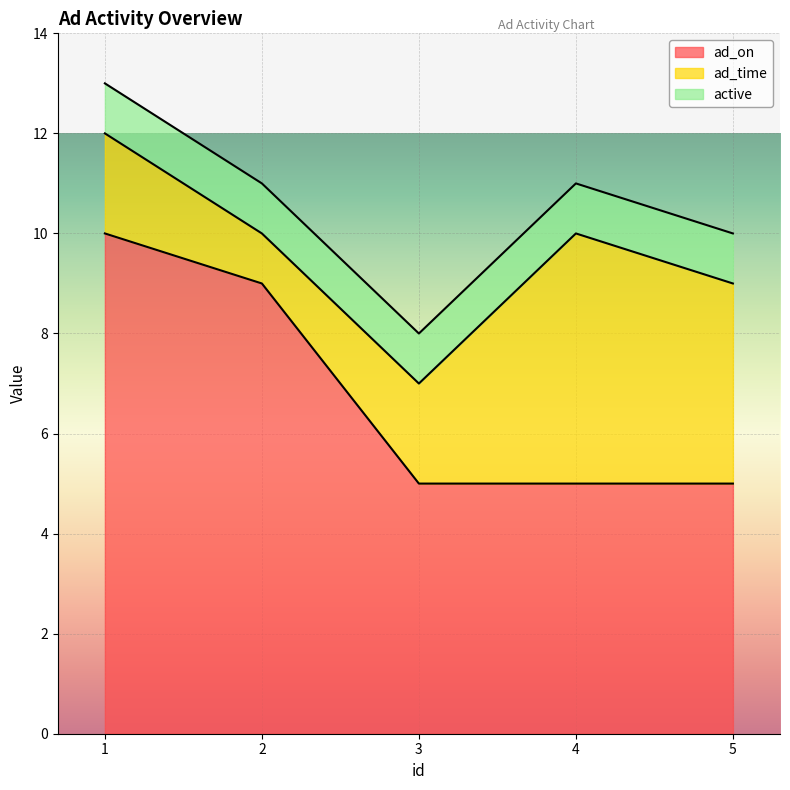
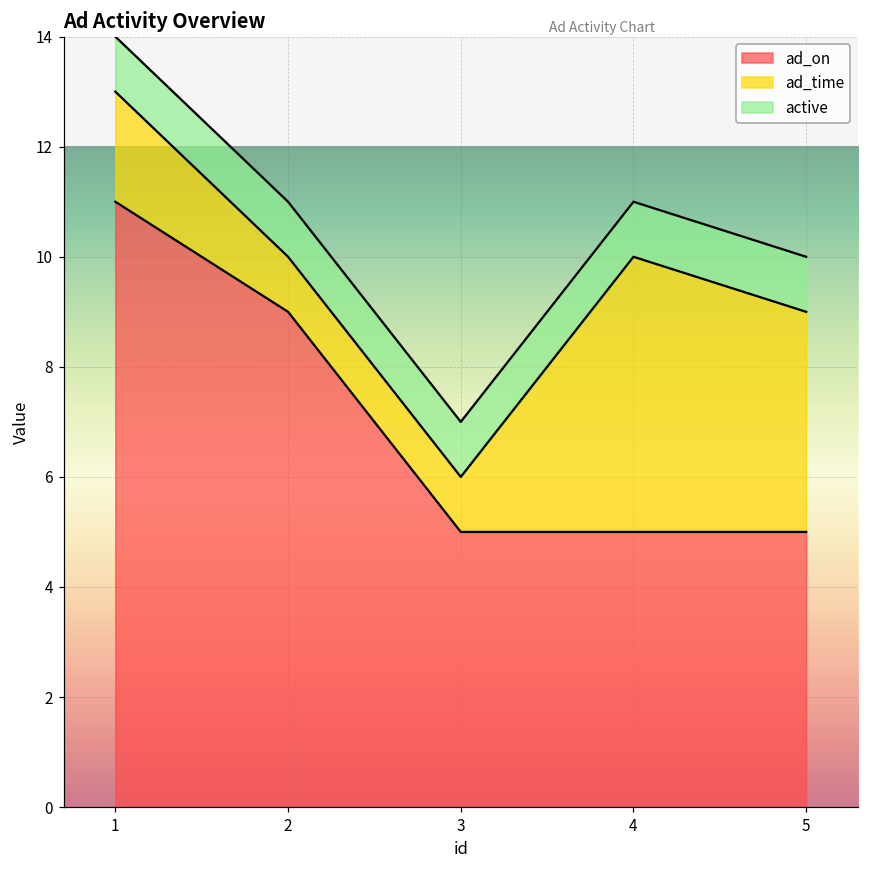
ad_on, 1: 10 -> 11
ad_time, 3: 2 -> 1
